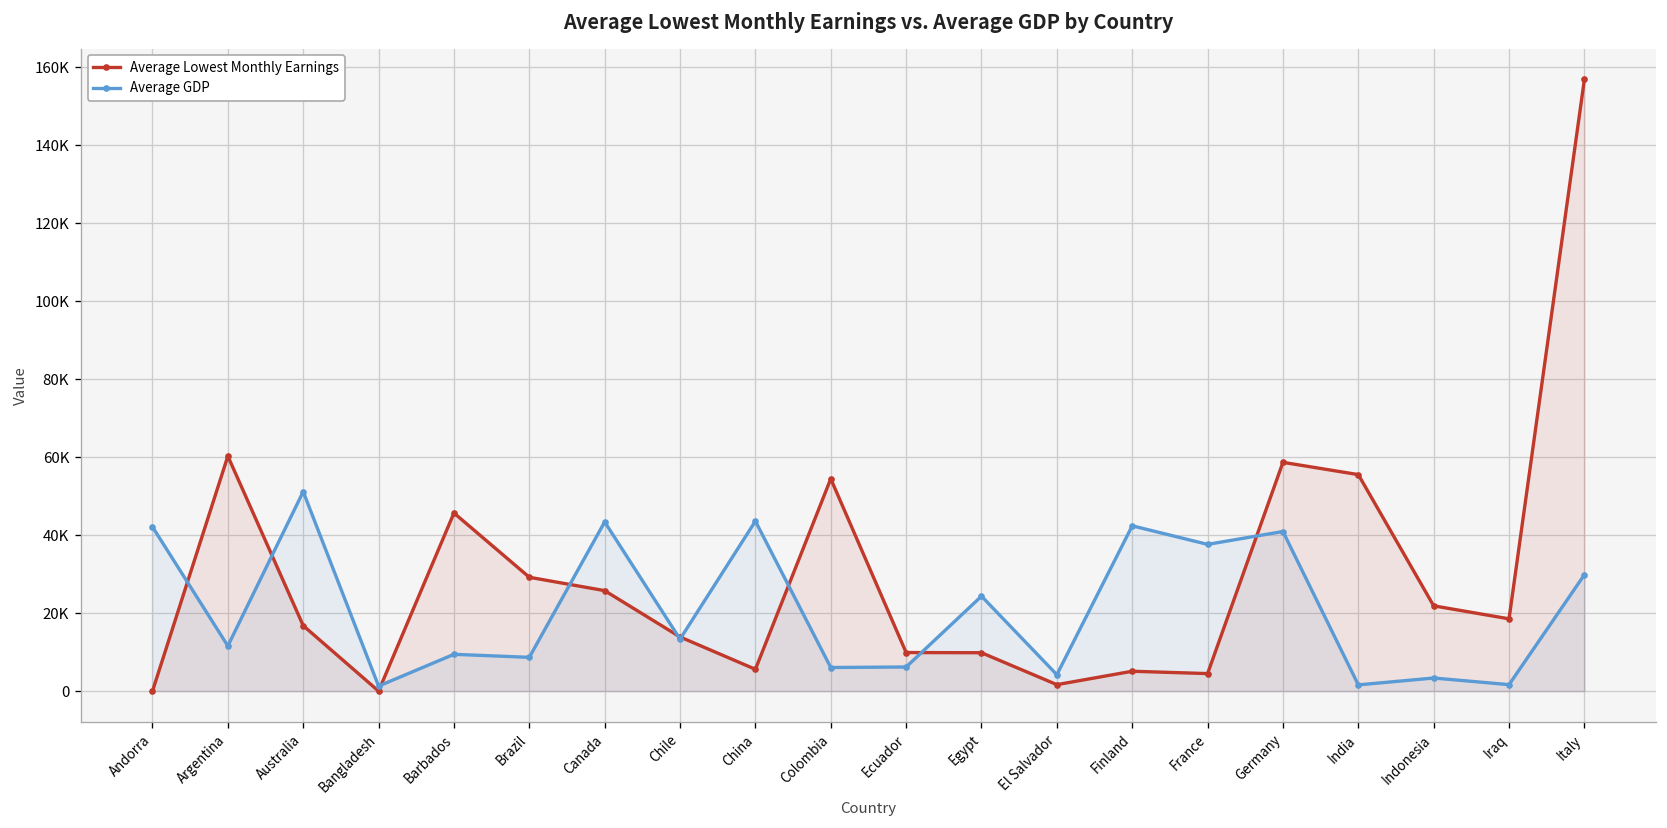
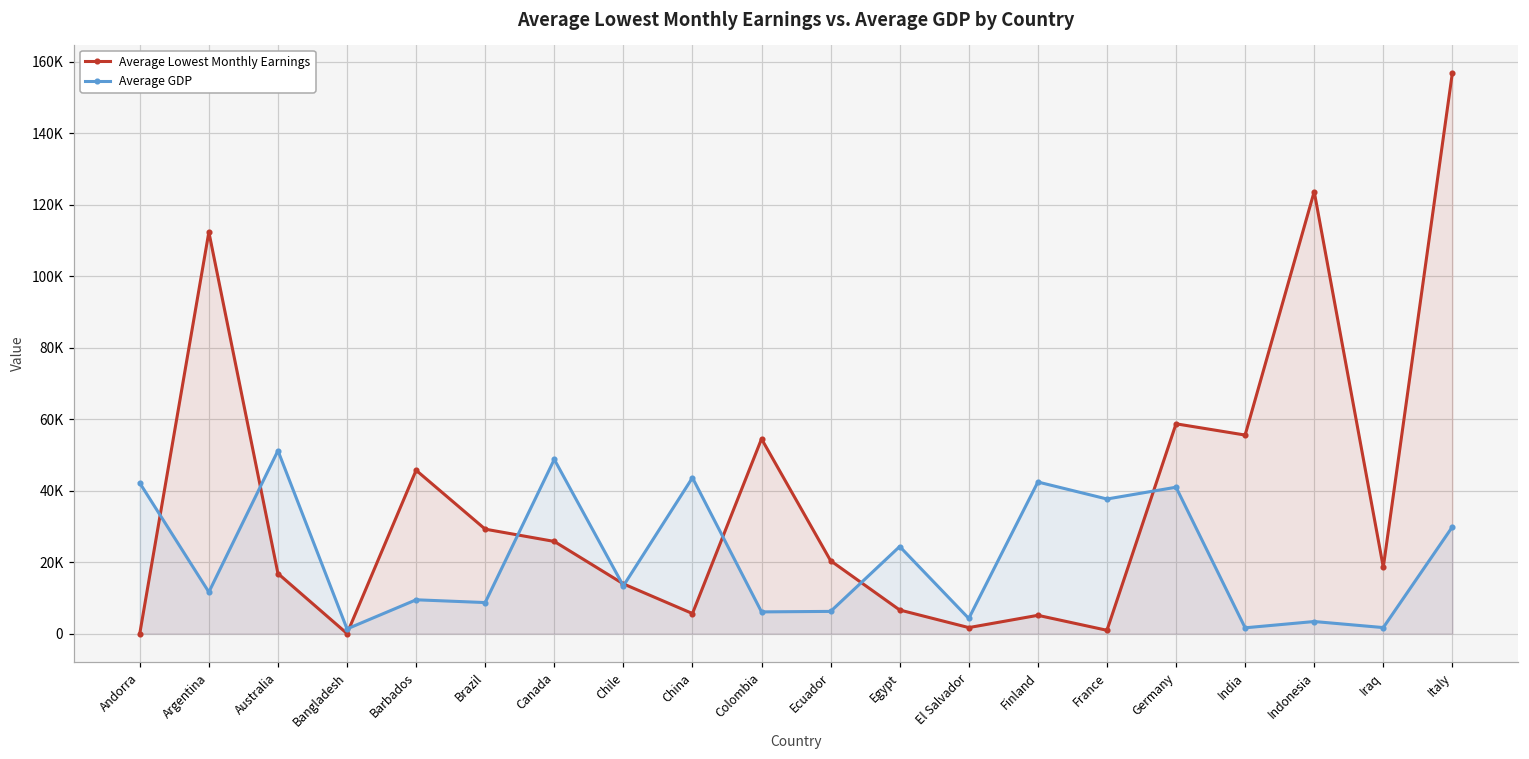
Average Lowest Monthly Earnings, Argentina: 60000 -> 112000
Average GDP, Canada: 43000 -> 49000
Average Lowest Monthly Earnings, Ecuador: 10000 -> 20000
Average Lowest Monthly Earnings, Egypt: 10000 -> 7000
Average Lowest Monthly Earnings, France: 5000 -> 1000
Average Lowest Monthly Earnings, Indonesia: 22000 -> 124000
